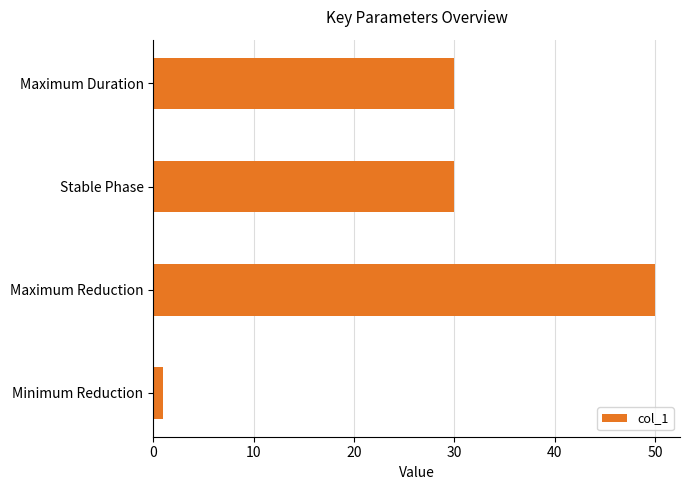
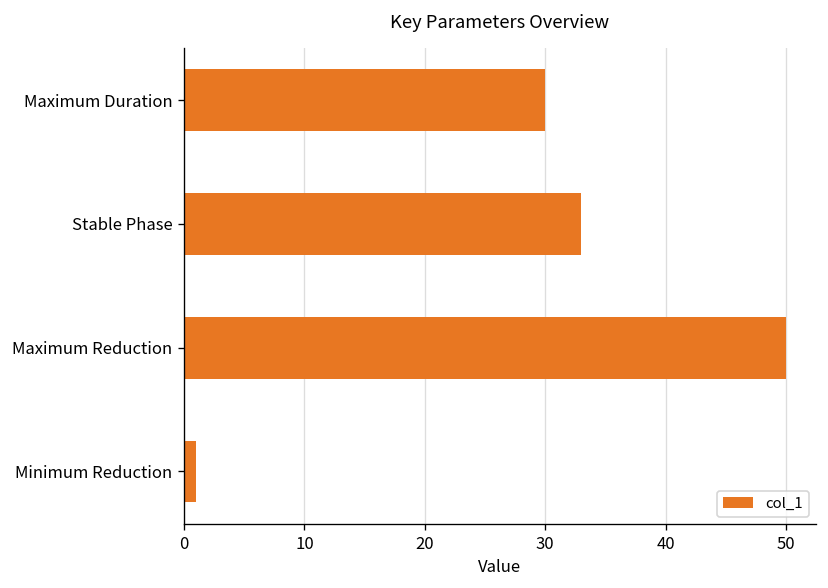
Stable Phase: 30 -> 33
